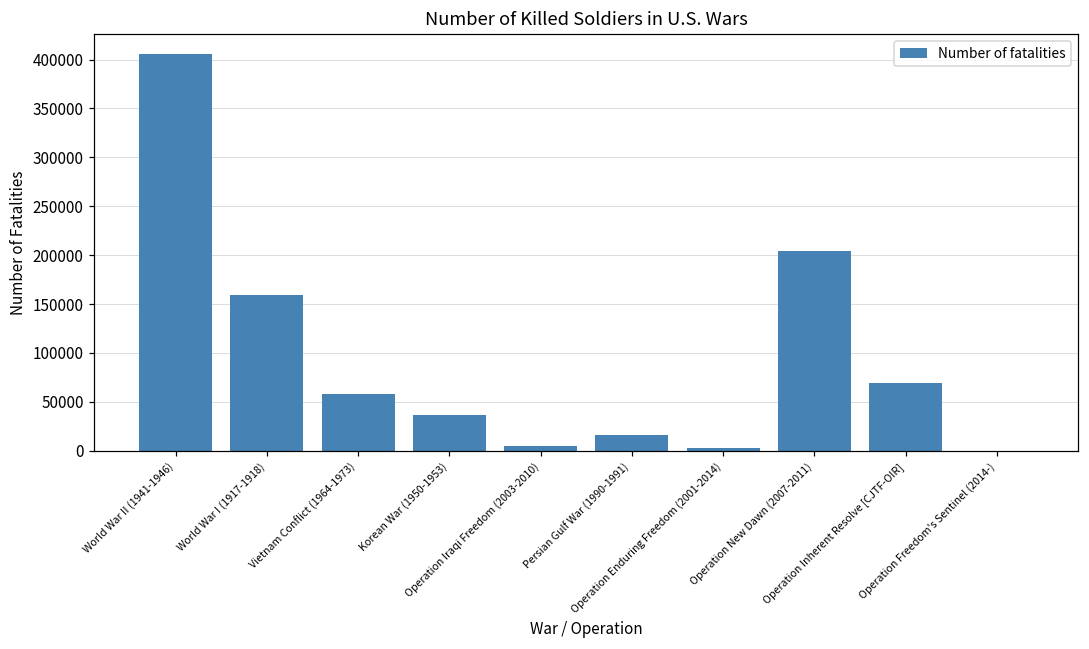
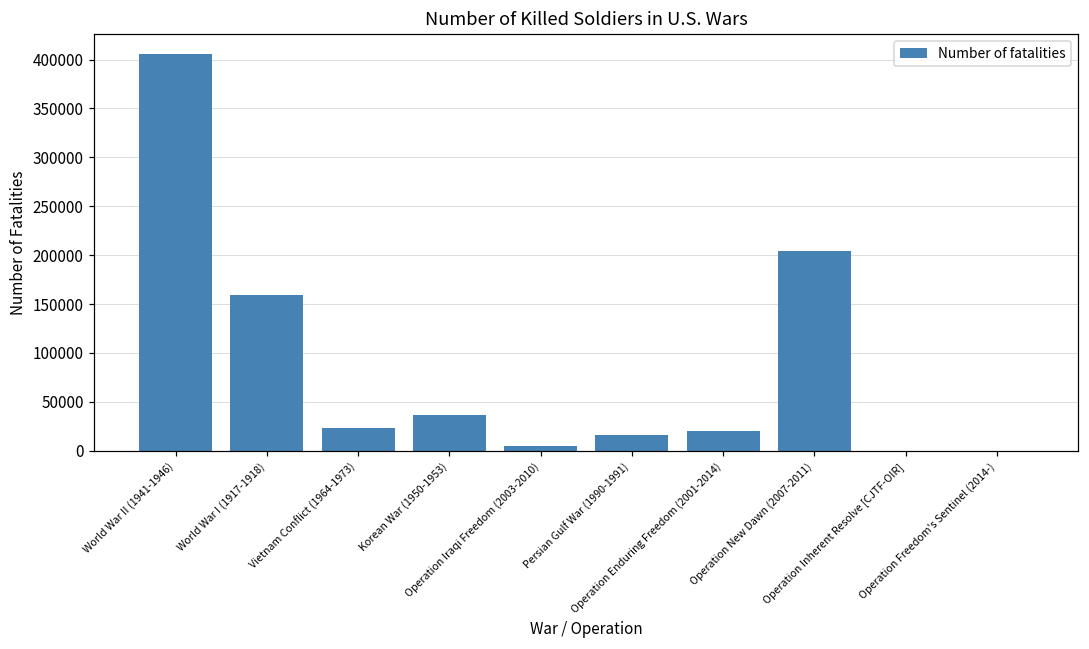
Vietnam Conflict (1964-1973): 60000 -> 20000
Operation Enduring Freedom (2001-2014): 0 -> 20000
Operation Inherent Resolve [CJTF-OIR]: 70000 -> 0
